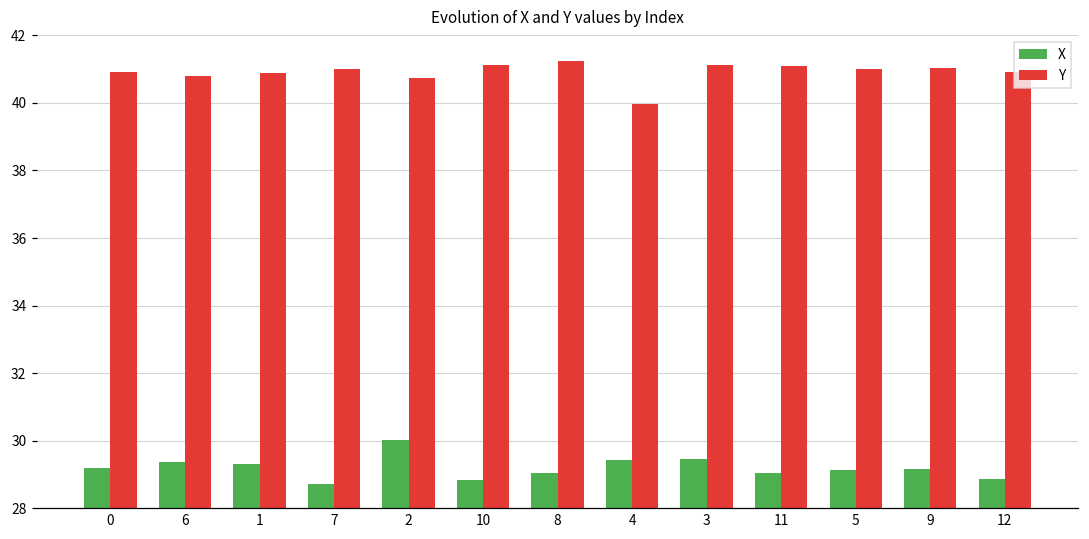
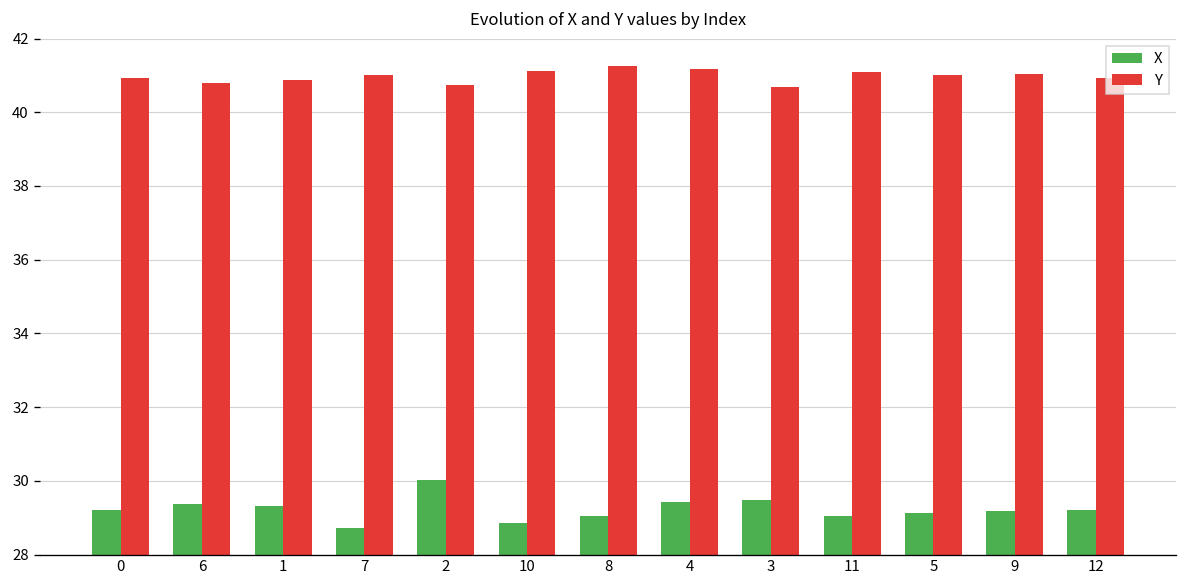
Y, 4: 40.0 -> 41.2
Y, 3: 41.1 -> 40.7
X, 12: 28.9 -> 29.2
